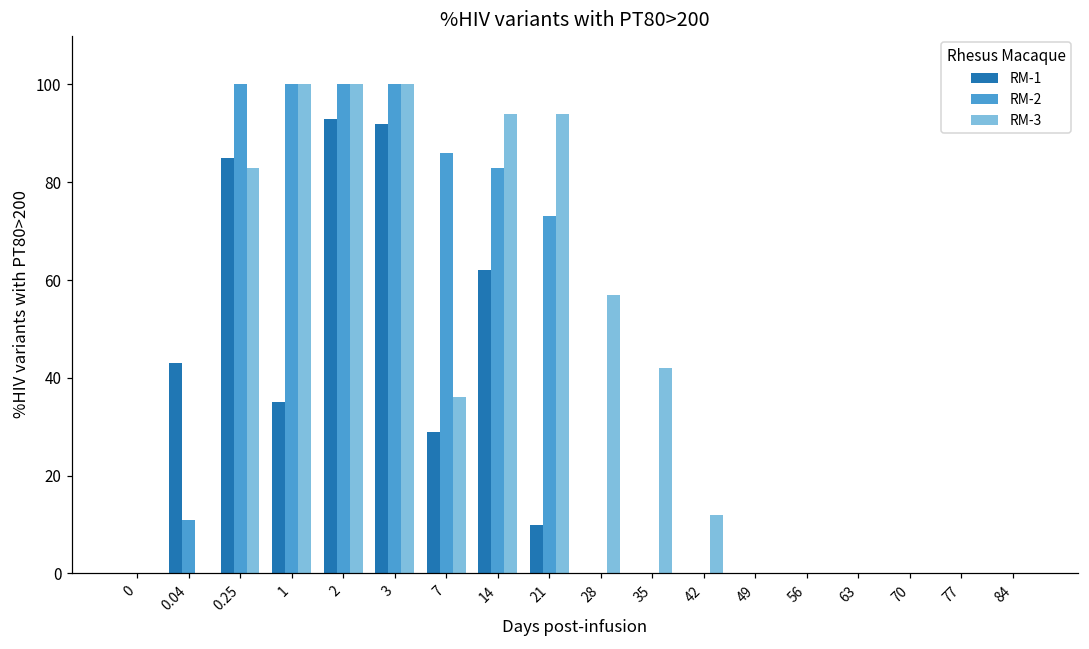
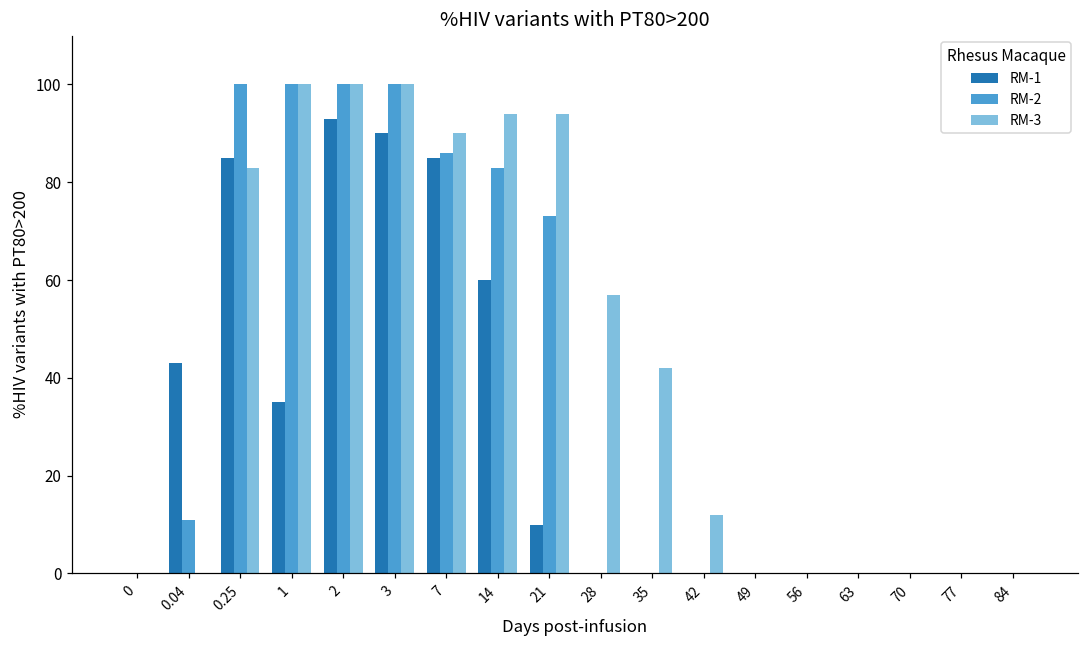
RM-1, 3: 92 -> 90
RM-1, 7: 29 -> 85
RM-3, 7: 36 -> 90
RM-1, 14: 62 -> 60
